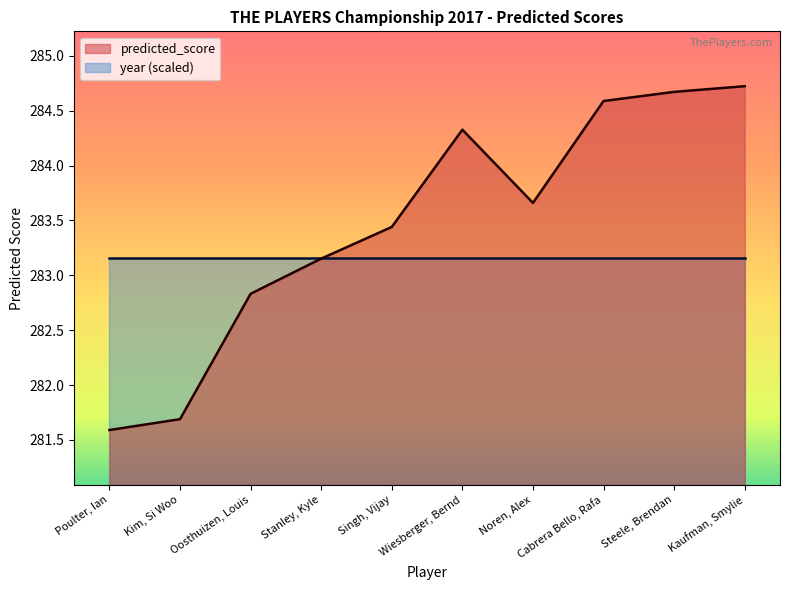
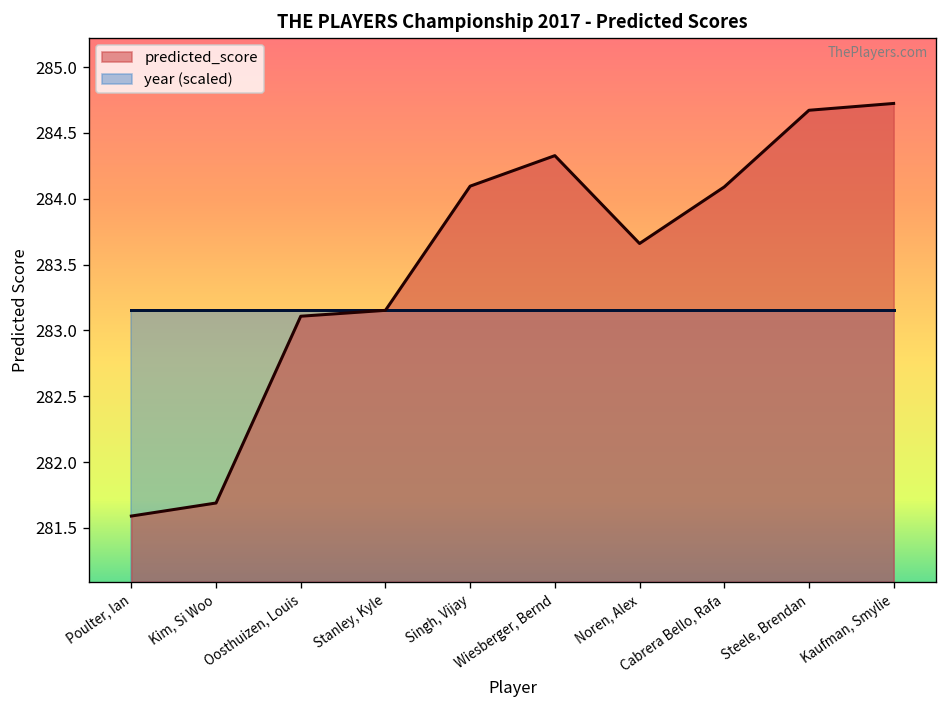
predicted_score, Oosthuizen, Louis: 282.83 -> 283.11
predicted_score, Singh, Vijay: 283.44 -> 284.10
predicted_score, Cabrera Bello, Rafa: 284.59 -> 284.09
